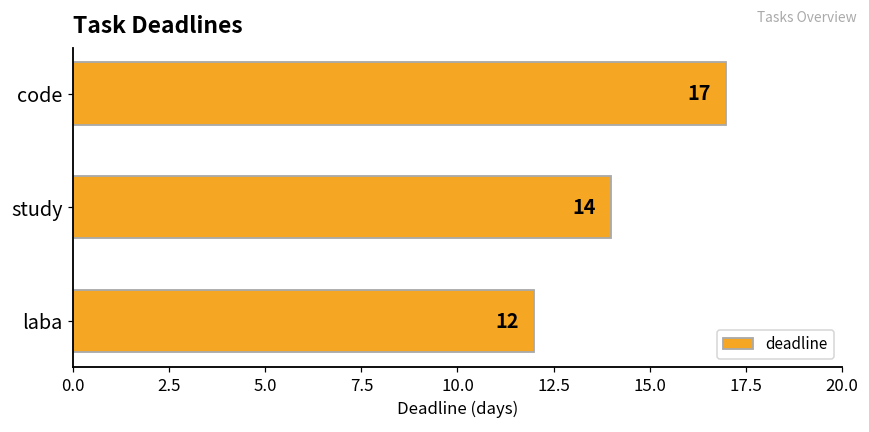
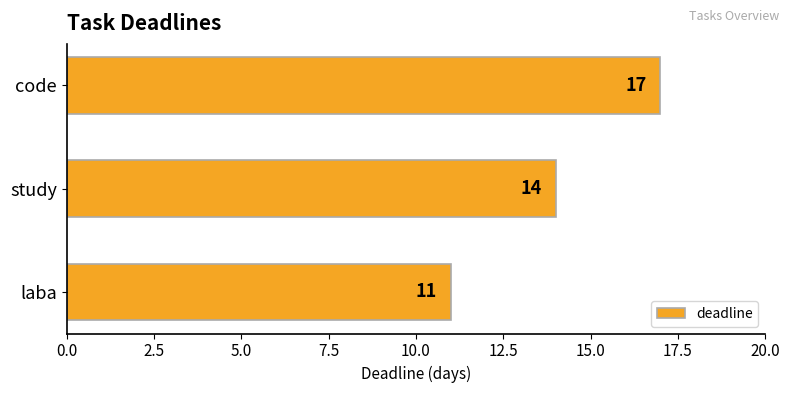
laba: 12 -> 11
